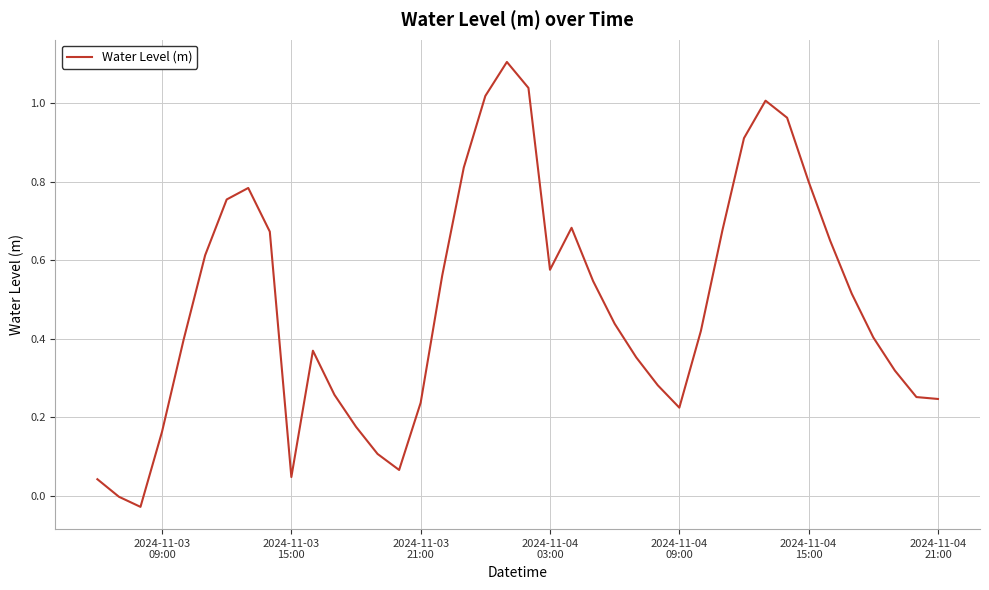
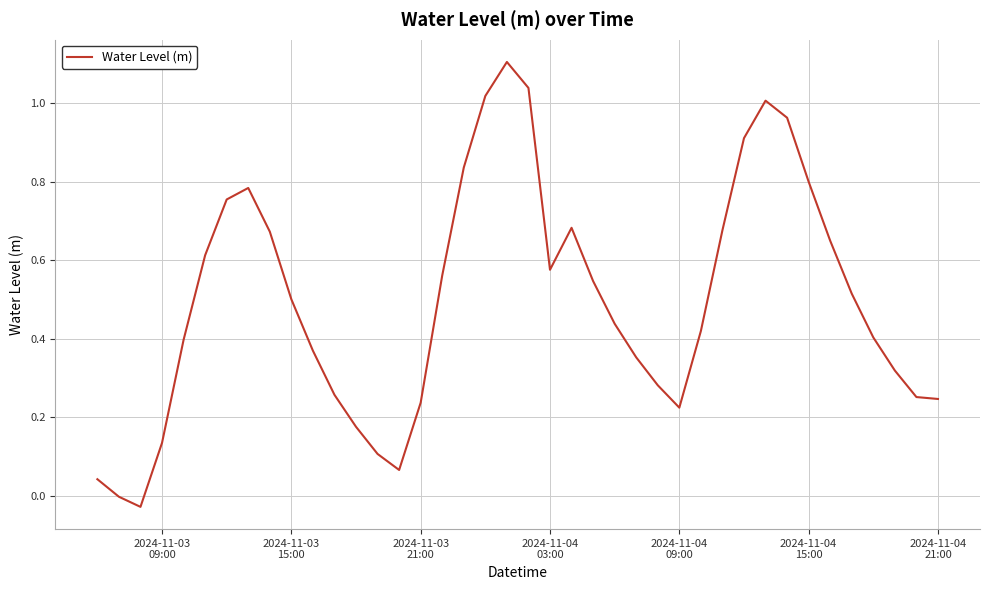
2024-11-03 09:00: 0.16 -> 0.13
2024-11-03 15:00: 0.05 -> 0.50
